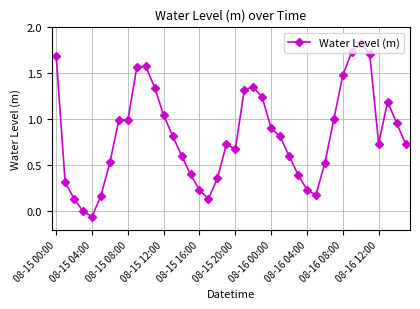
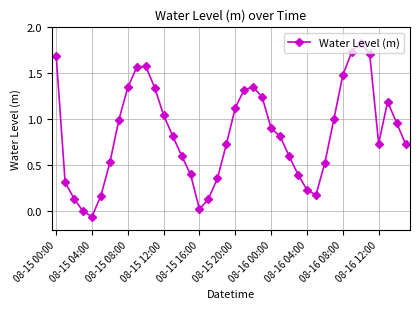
08-15 08:00: 1.0 -> 1.3
08-15 16:00: 0.2 -> 0.0
08-15 20:00: 0.7 -> 1.1
